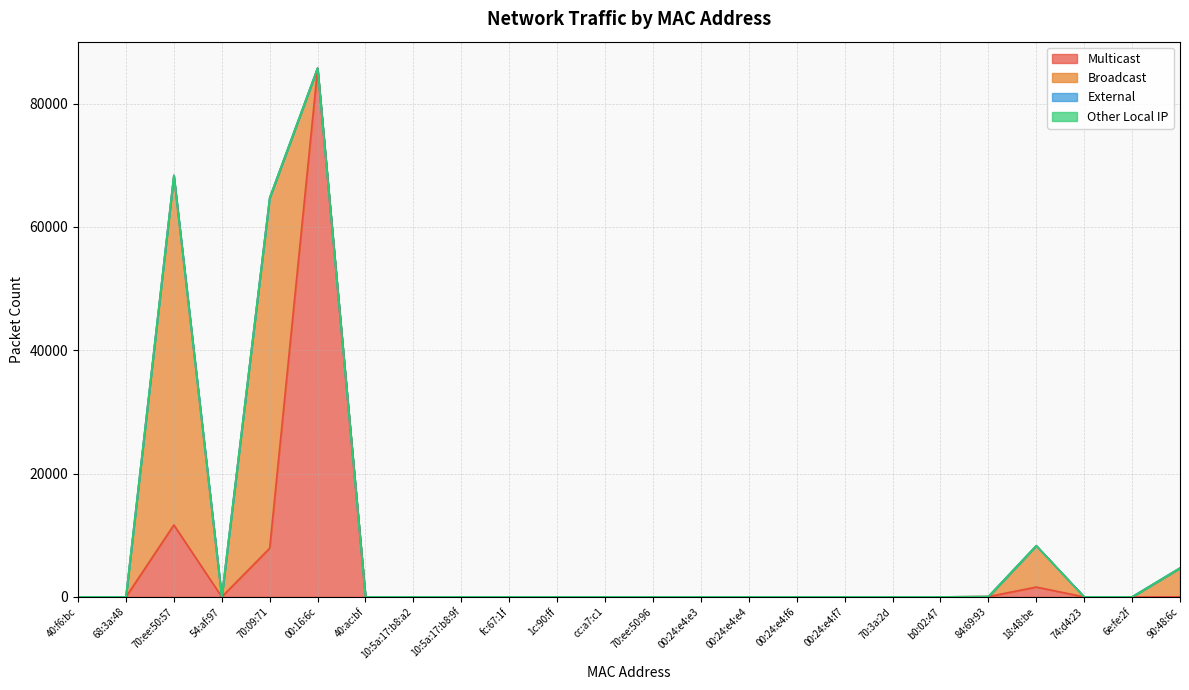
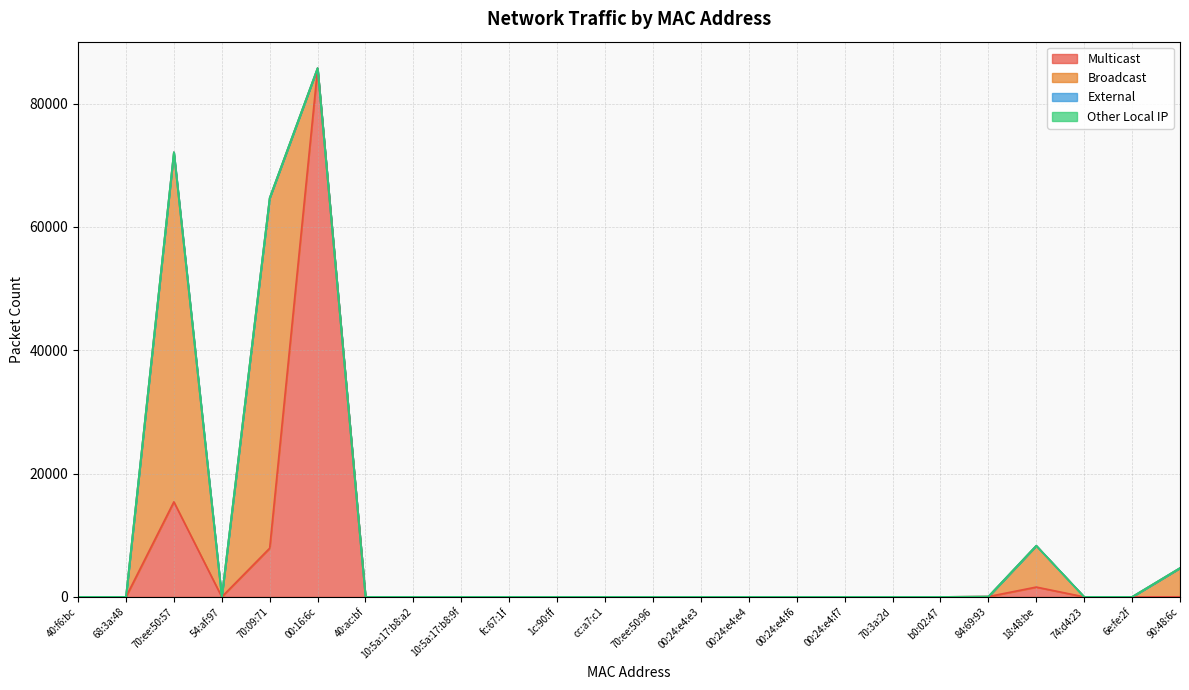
Multicast, 70:ee:50:57: 12000 -> 15000
